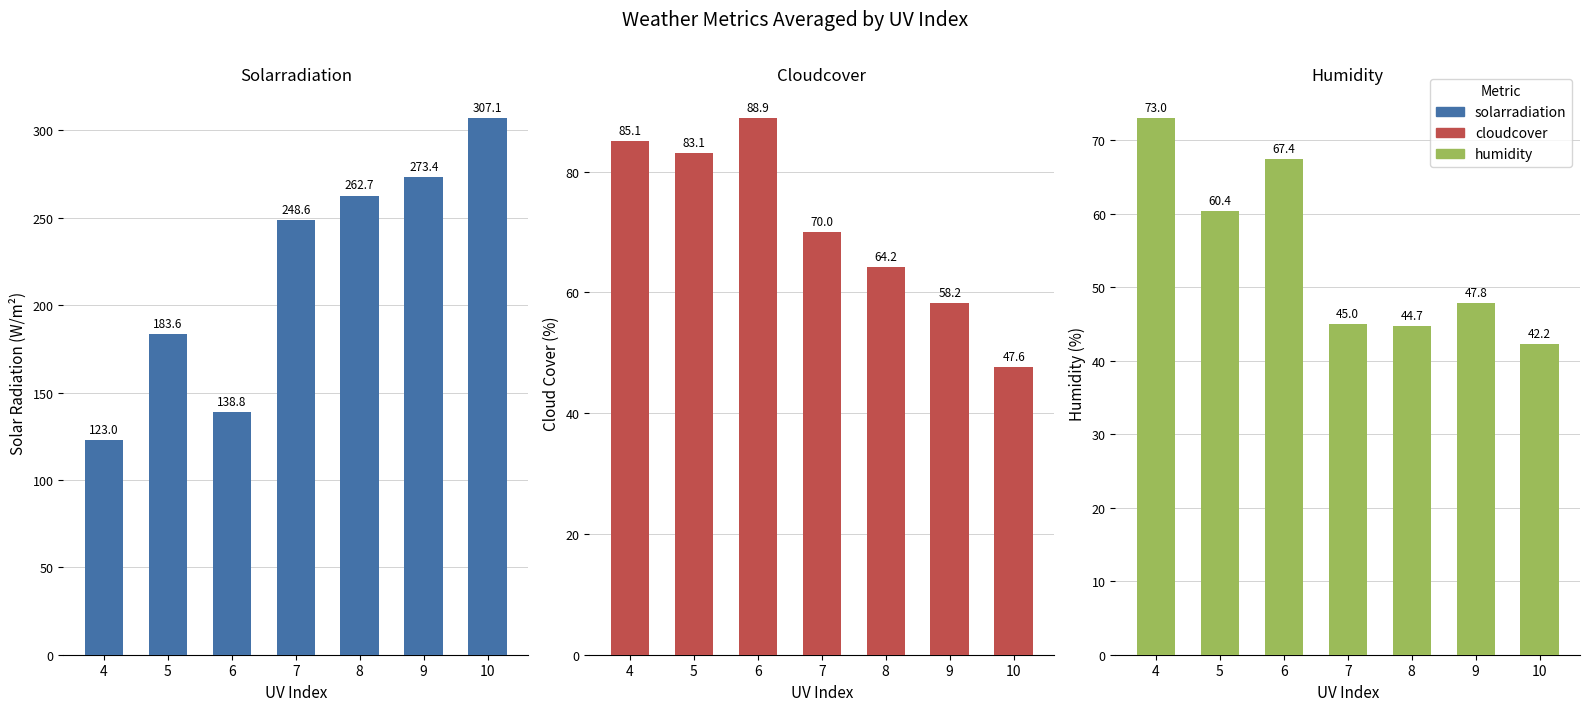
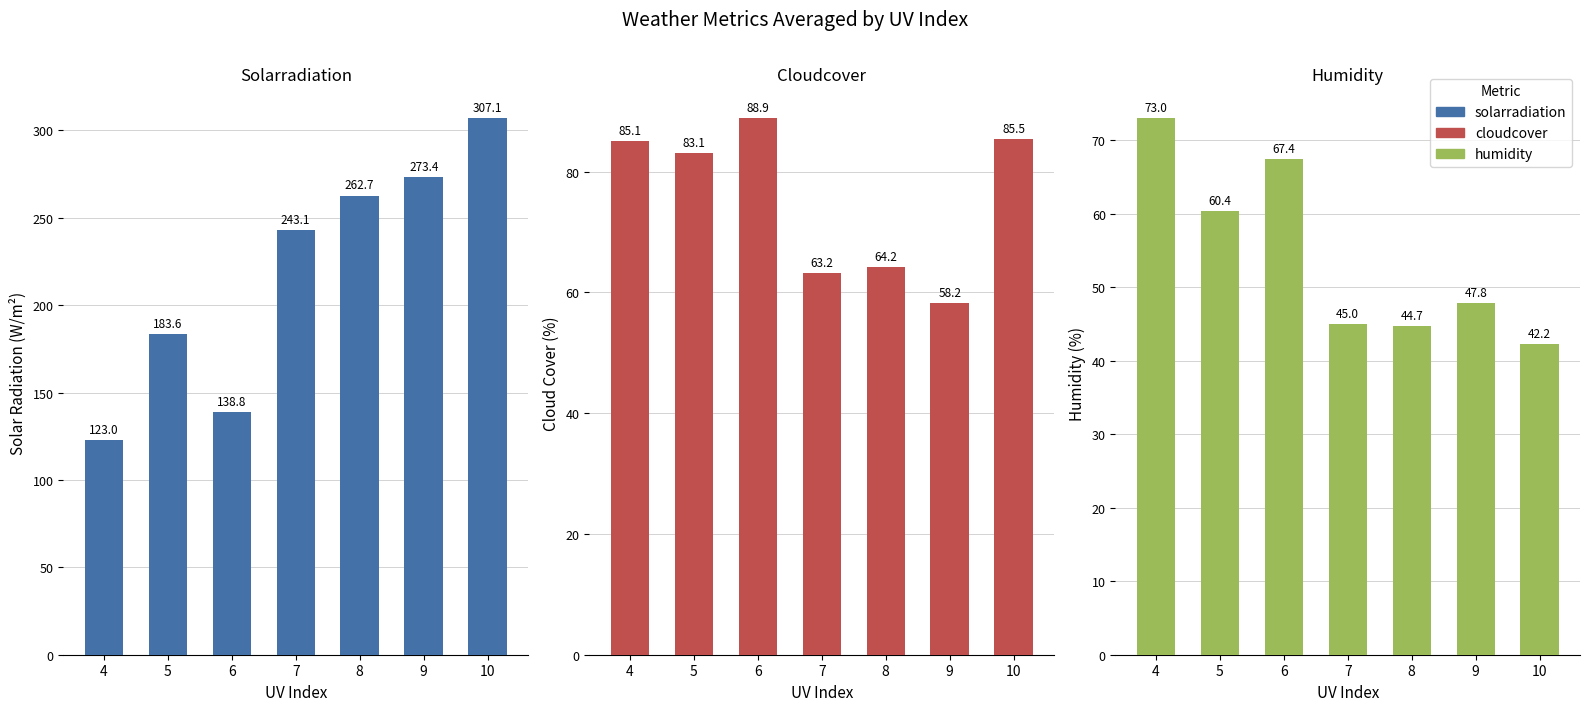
Solarradiation, 7: 248.6 -> 243.1
Cloudcover, 7: 70.0 -> 63.2
Cloudcover, 10: 47.6 -> 85.5
